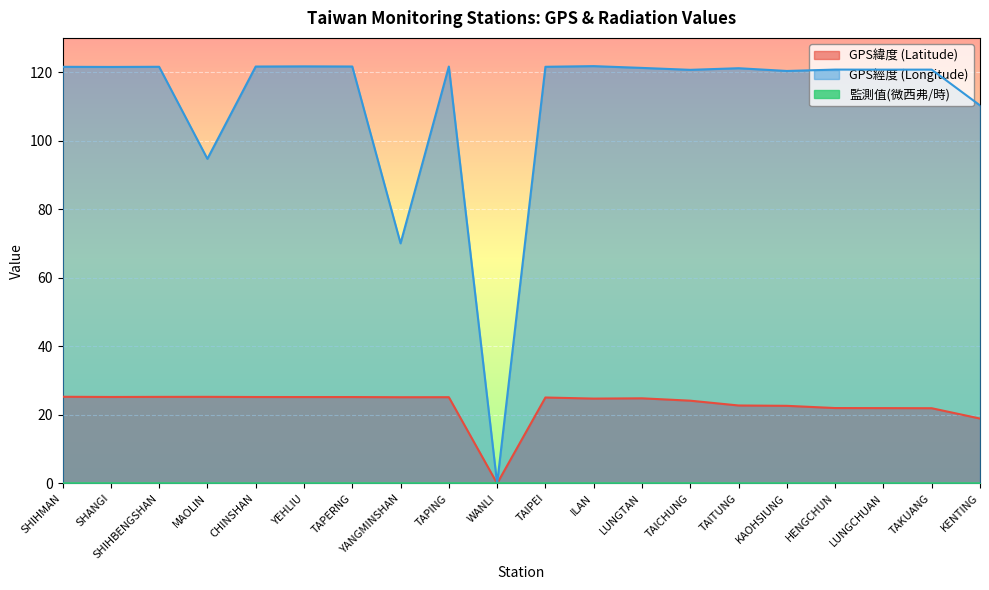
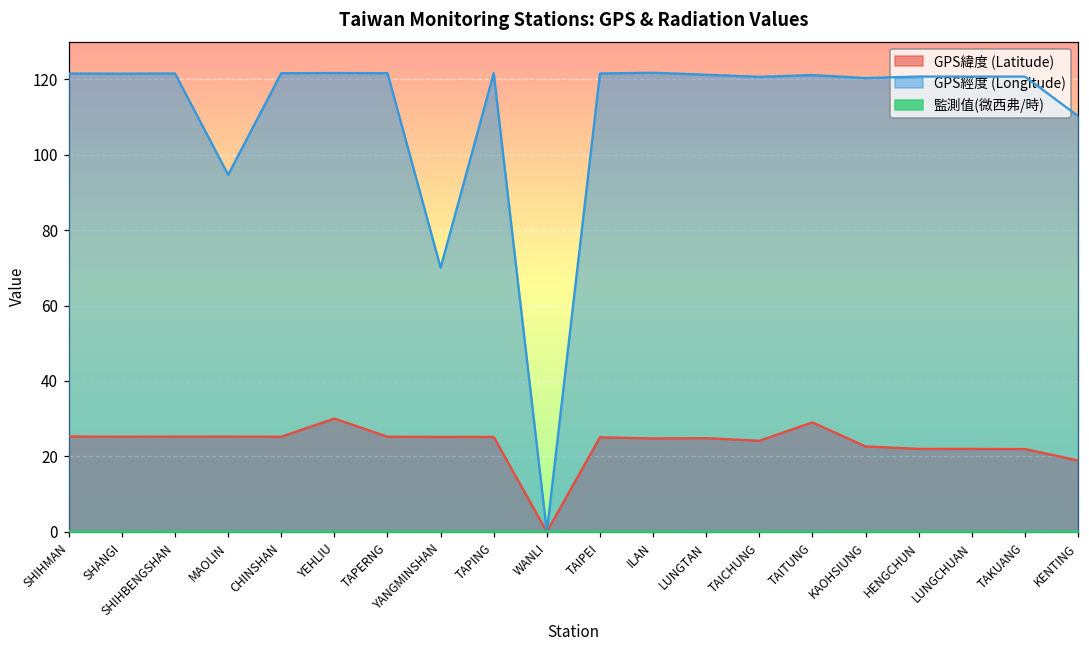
GPS緯度 (Latitude), YEHLIU: 25 -> 30
GPS緯度 (Latitude), TAITUNG: 23 -> 29
